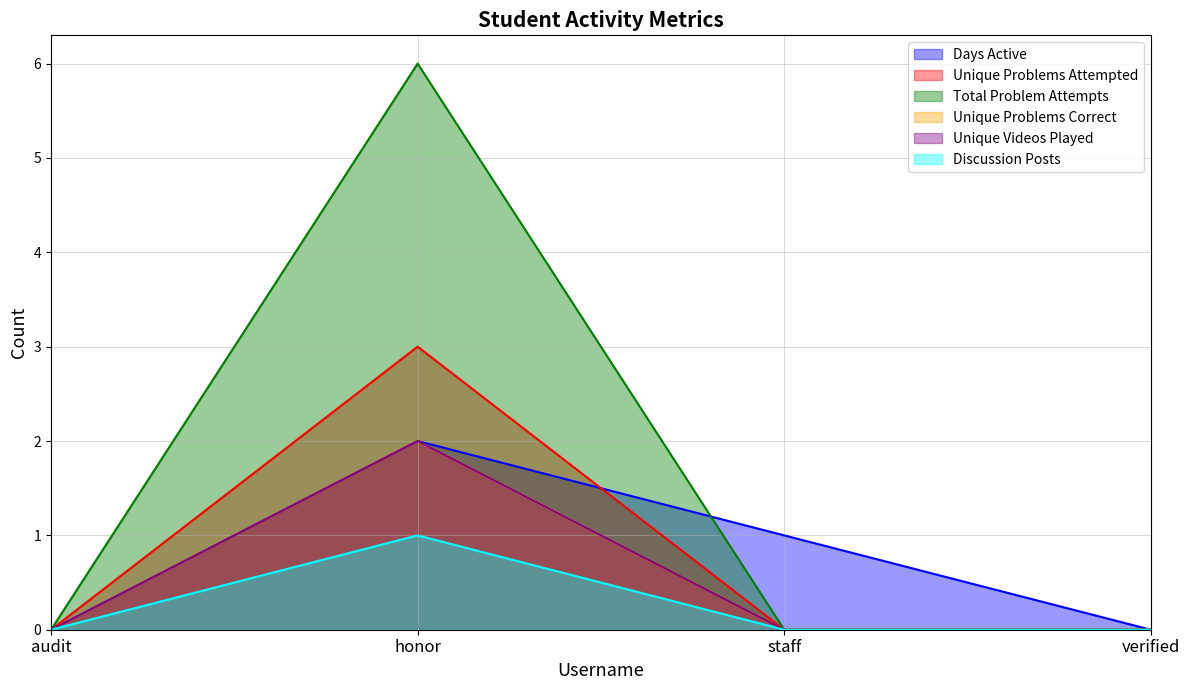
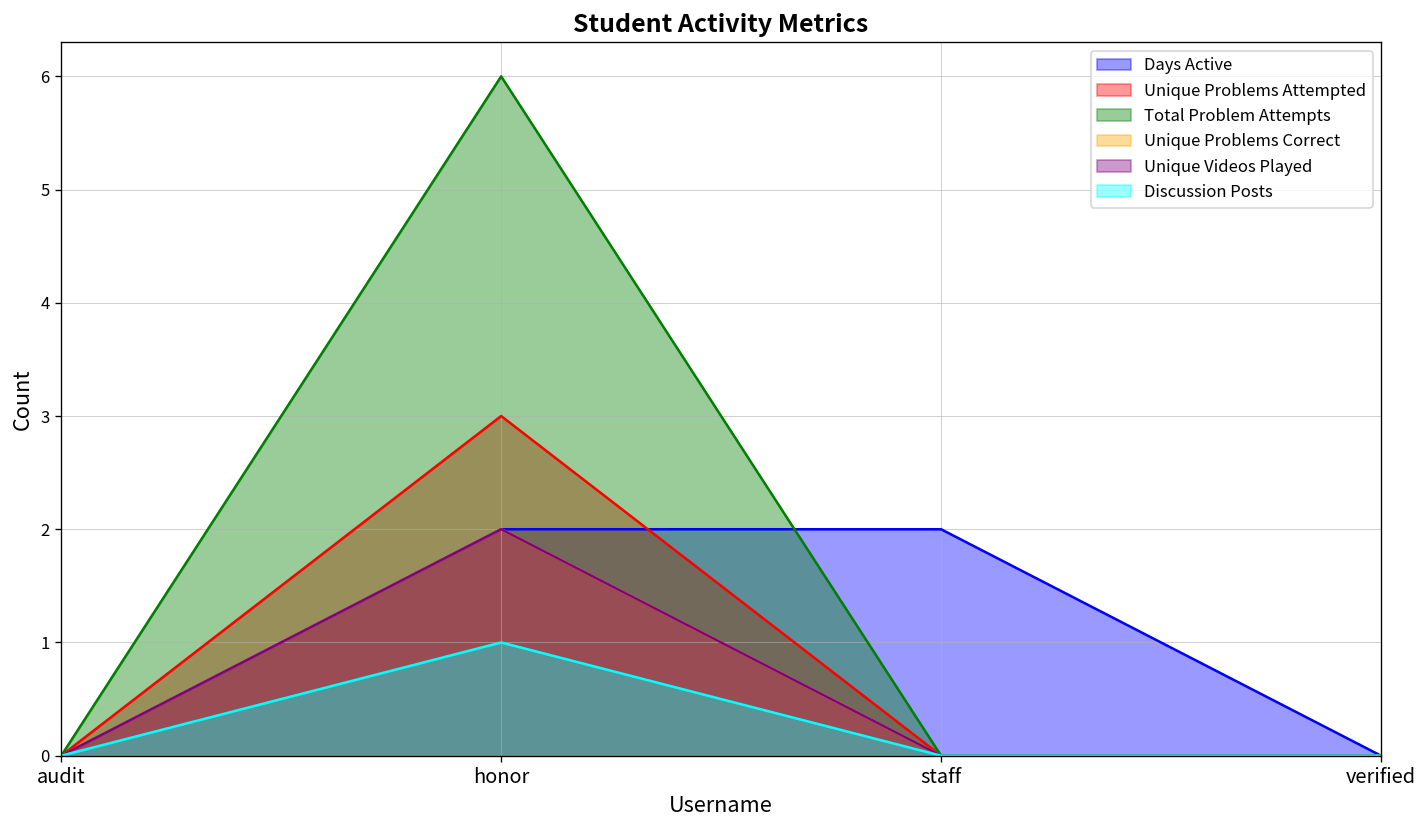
Days Active, staff: 1 -> 2
